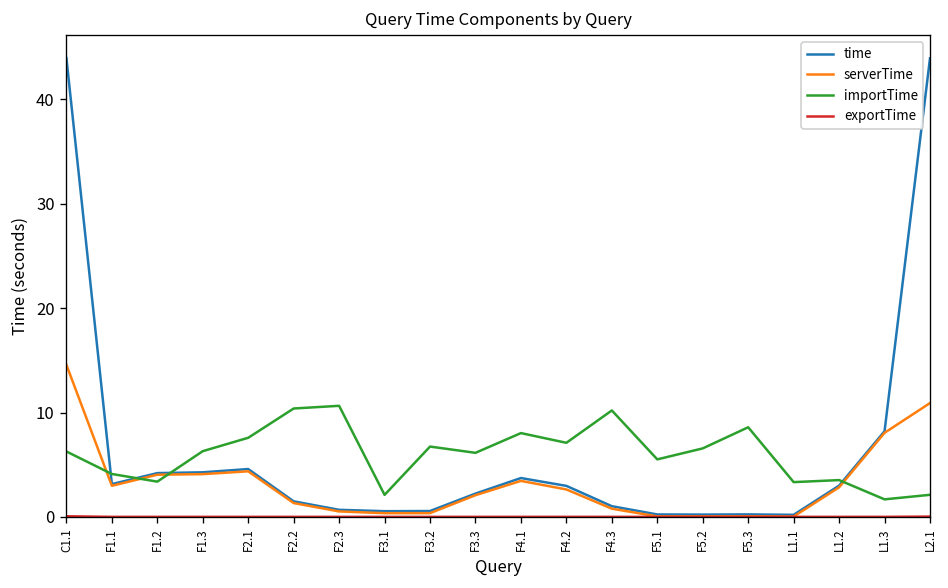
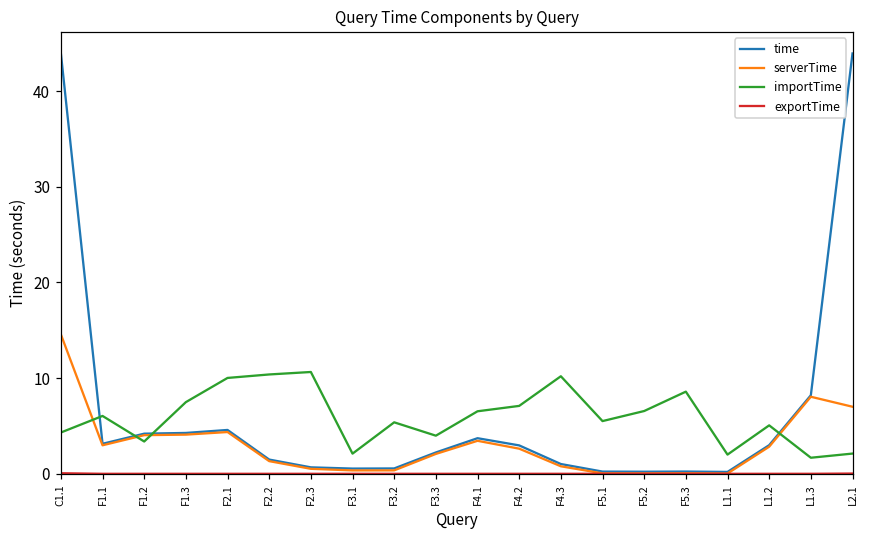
importTime, C1.1: 6 -> 4
importTime, F1.1: 4 -> 6
importTime, F1.3: 6 -> 7
importTime, F2.1: 8 -> 10
importTime, F3.2: 7 -> 5
importTime, F3.3: 6 -> 4
importTime, F4.1: 8 -> 7
importTime, L1.1: 3 -> 2
importTime, L1.2: 4 -> 5
serverTime, L2.1: 11 -> 7
